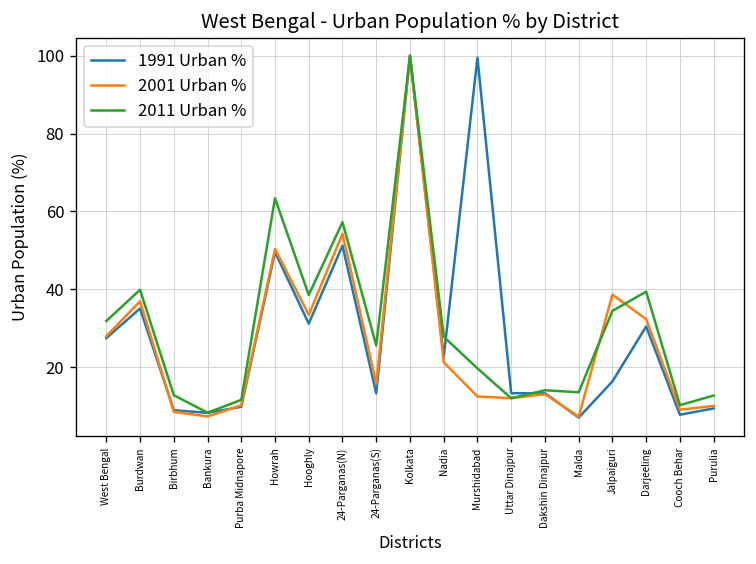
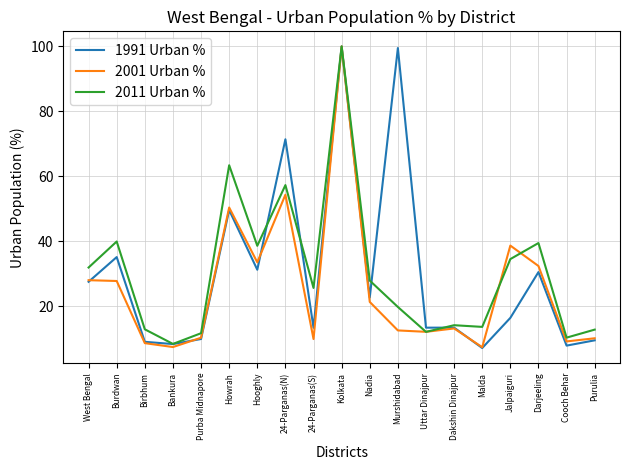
2001 Urban %, Burdwan: 37 -> 28
1991 Urban %, 24-Parganas(N): 51 -> 71
2001 Urban %, 24-Parganas(S): 16 -> 10
